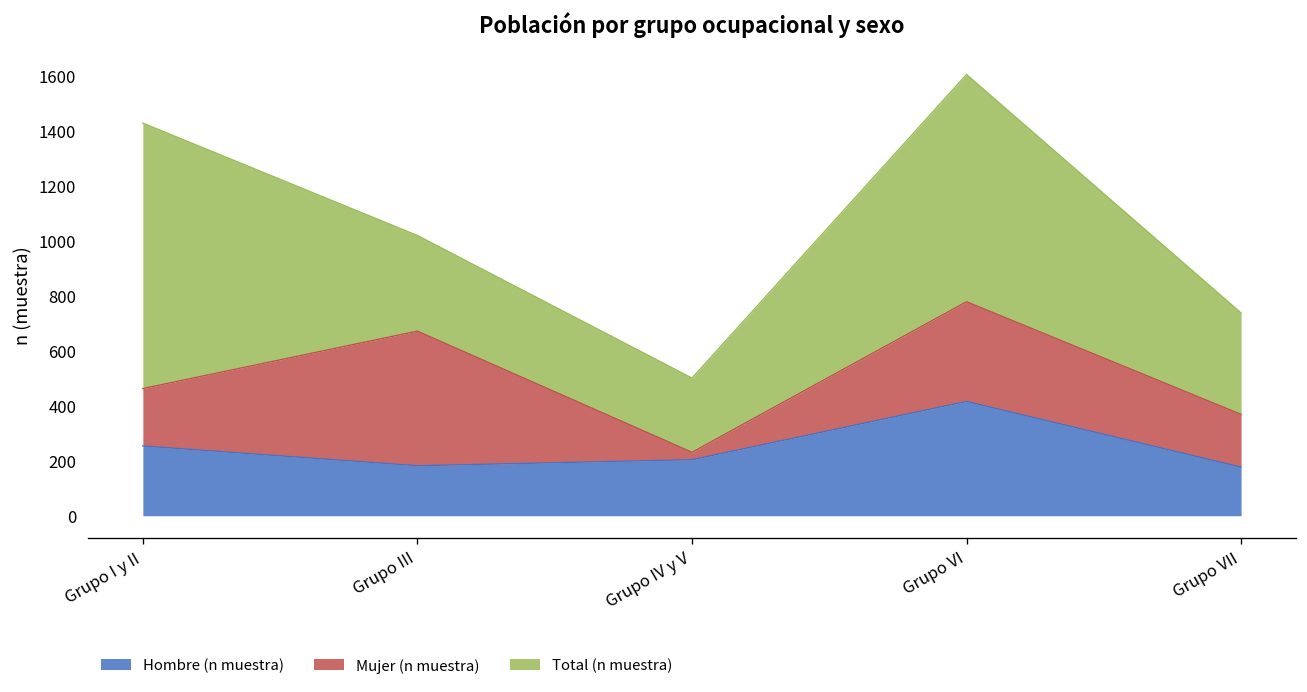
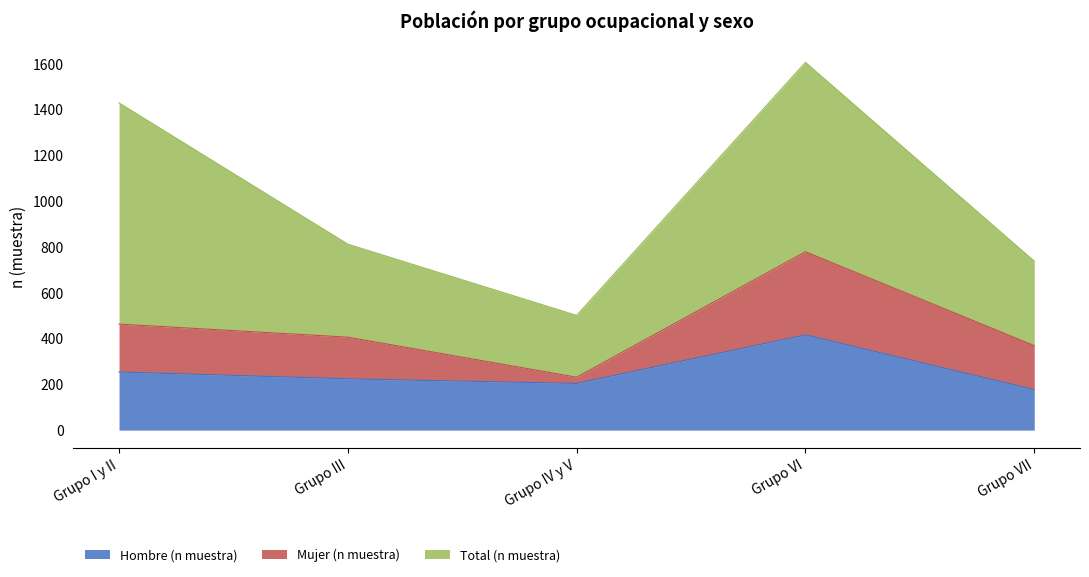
Hombre (n muestra), Grupo III: 180 -> 220
Mujer (n muestra), Grupo III: 490 -> 180
Total (n muestra), Grupo III: 350 -> 410
